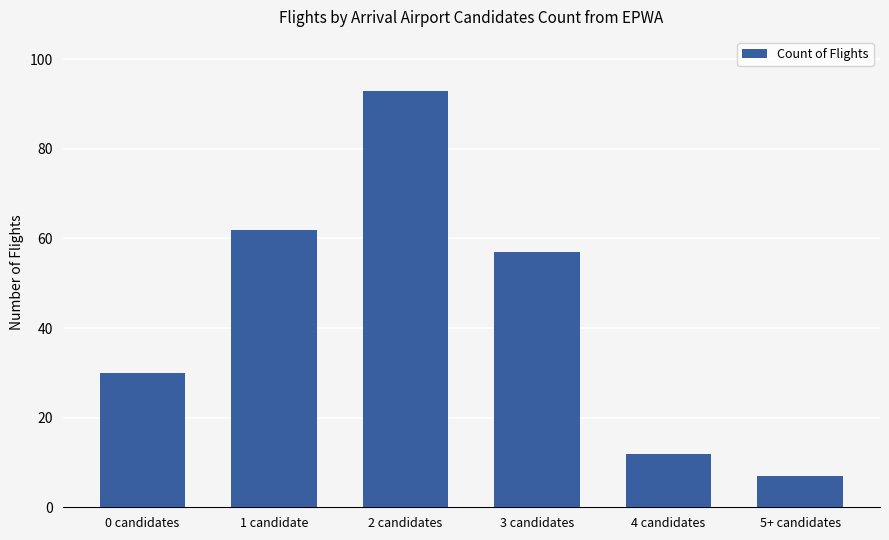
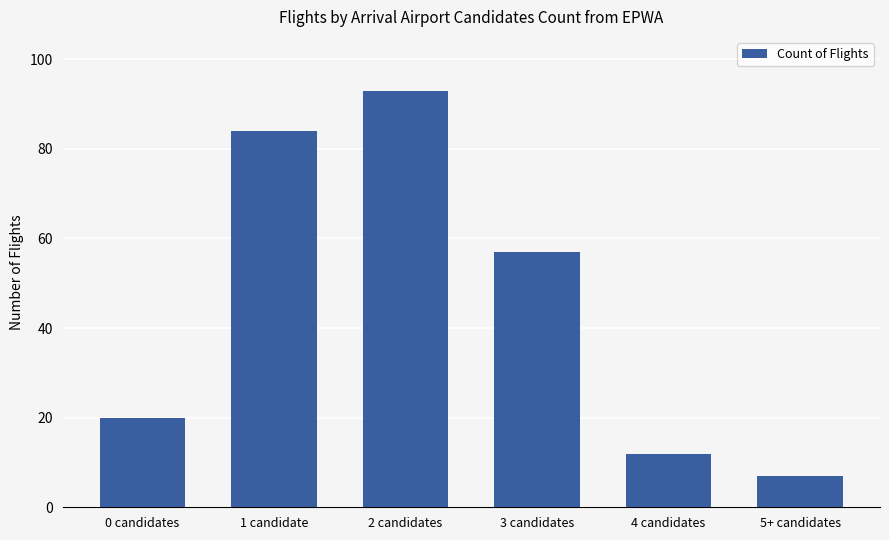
0 candidates: 30 -> 20
1 candidate: 62 -> 84
